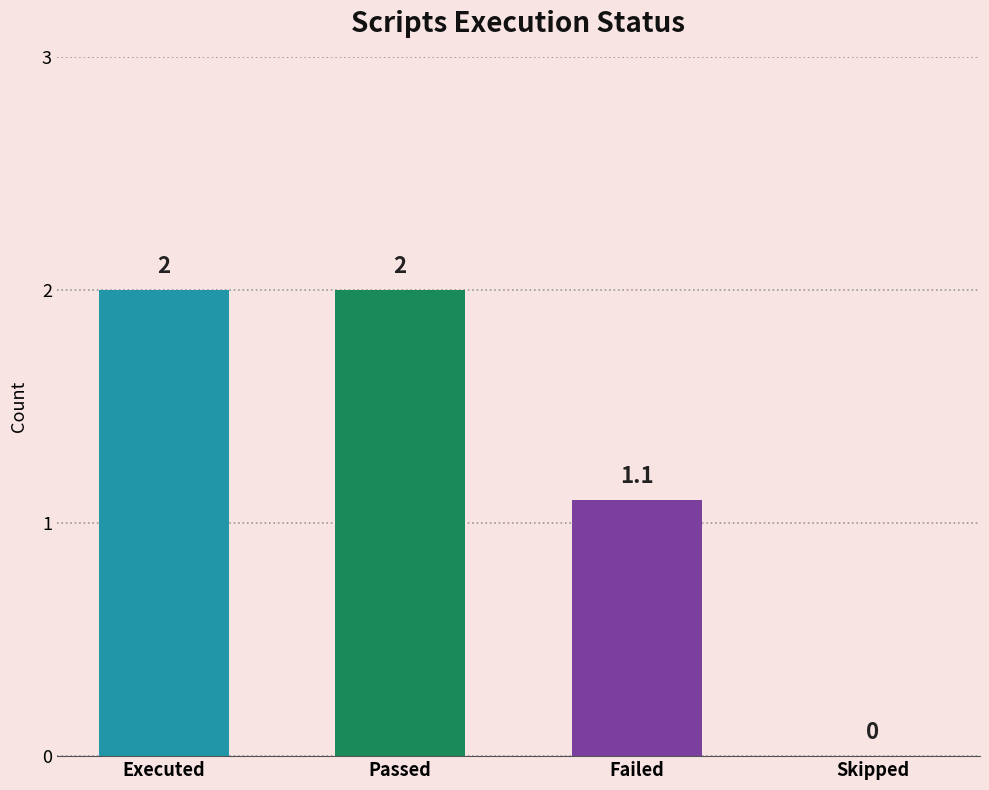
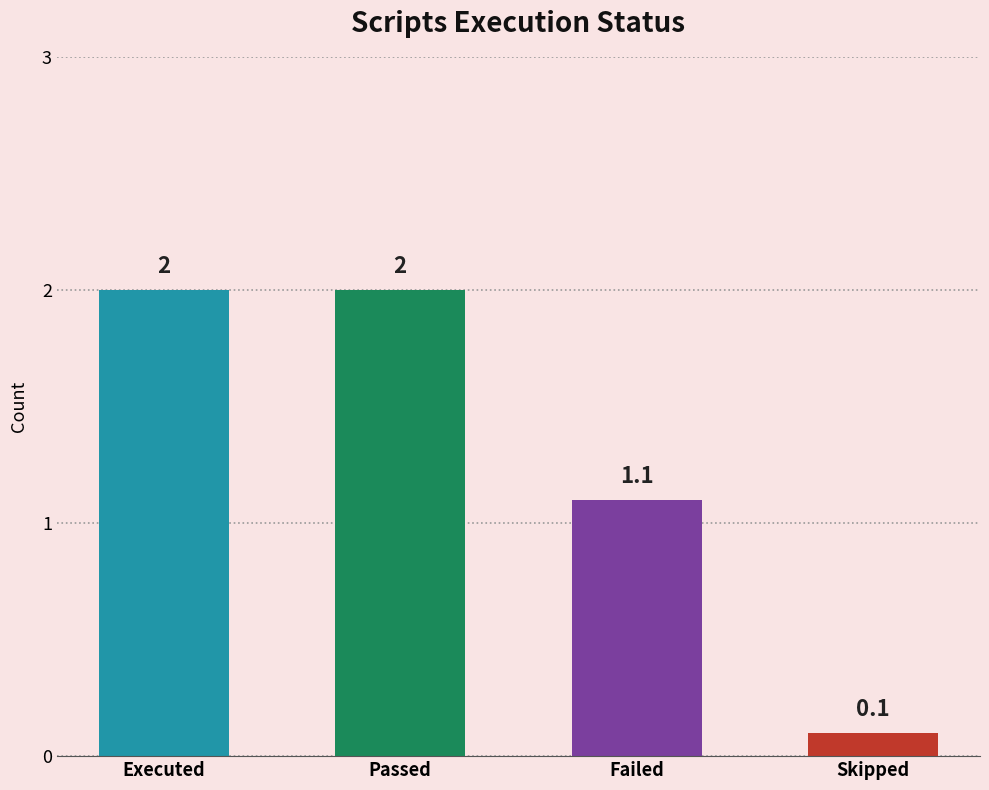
Skipped: 0 -> 0.1
